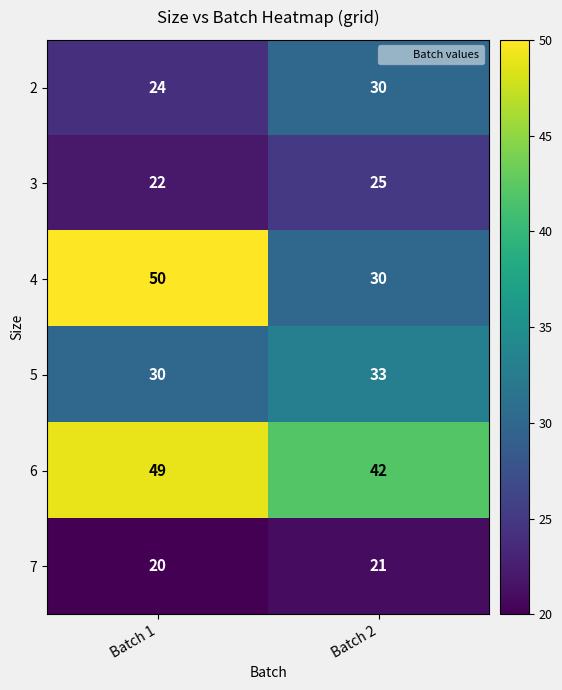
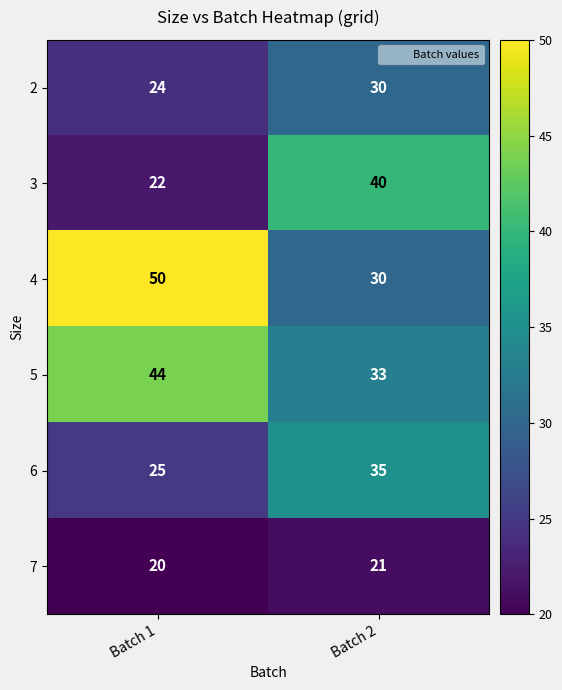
3, Batch 2: 25 -> 40
5, Batch 1: 30 -> 44
6, Batch 1: 49 -> 25
6, Batch 2: 42 -> 35
